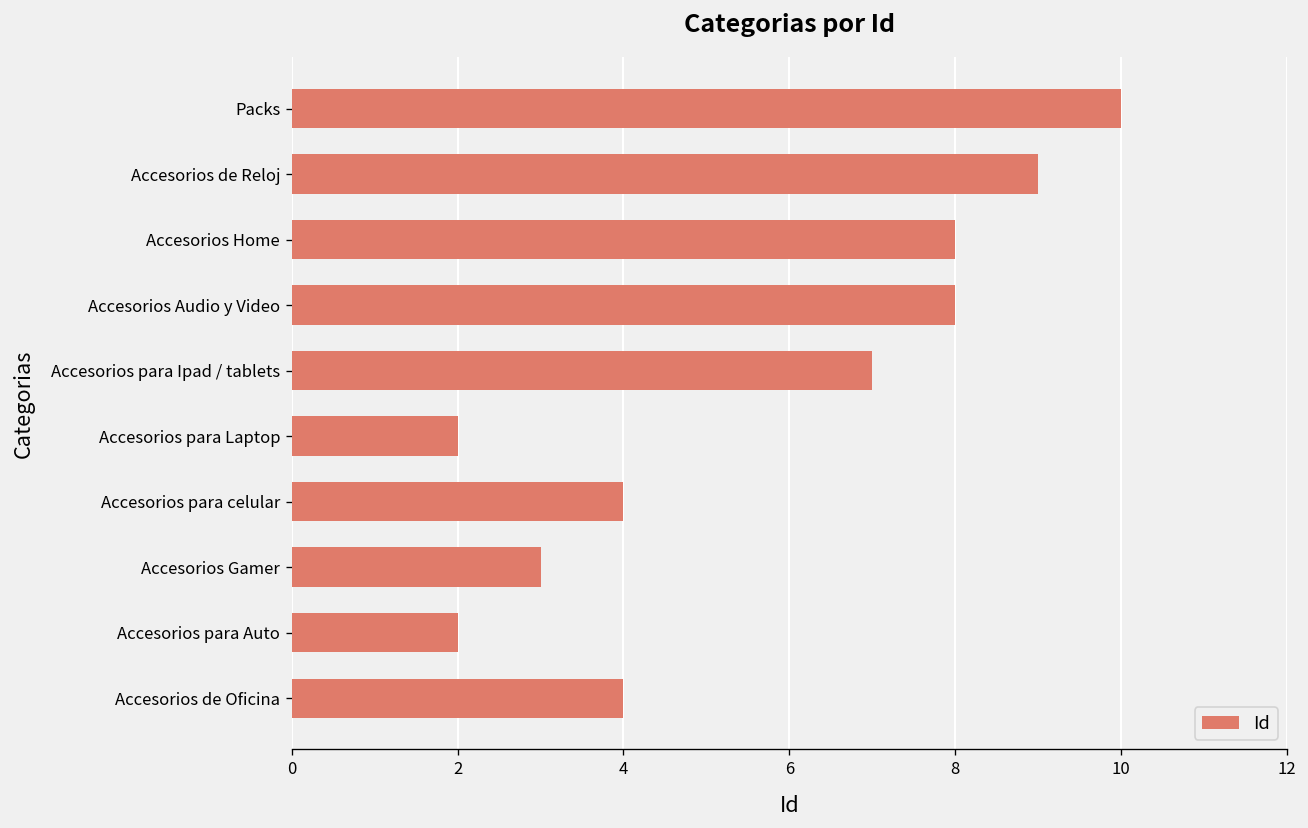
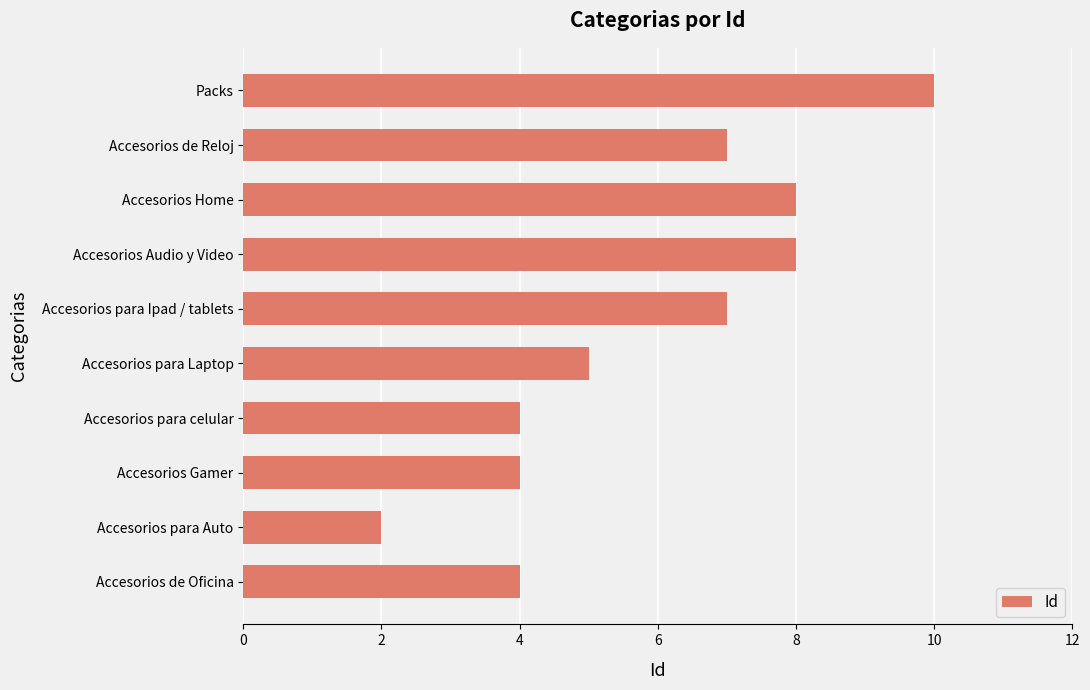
Accesorios de Reloj: 9 -> 7
Accesorios para Laptop: 2 -> 5
Accesorios Gamer: 3 -> 4
